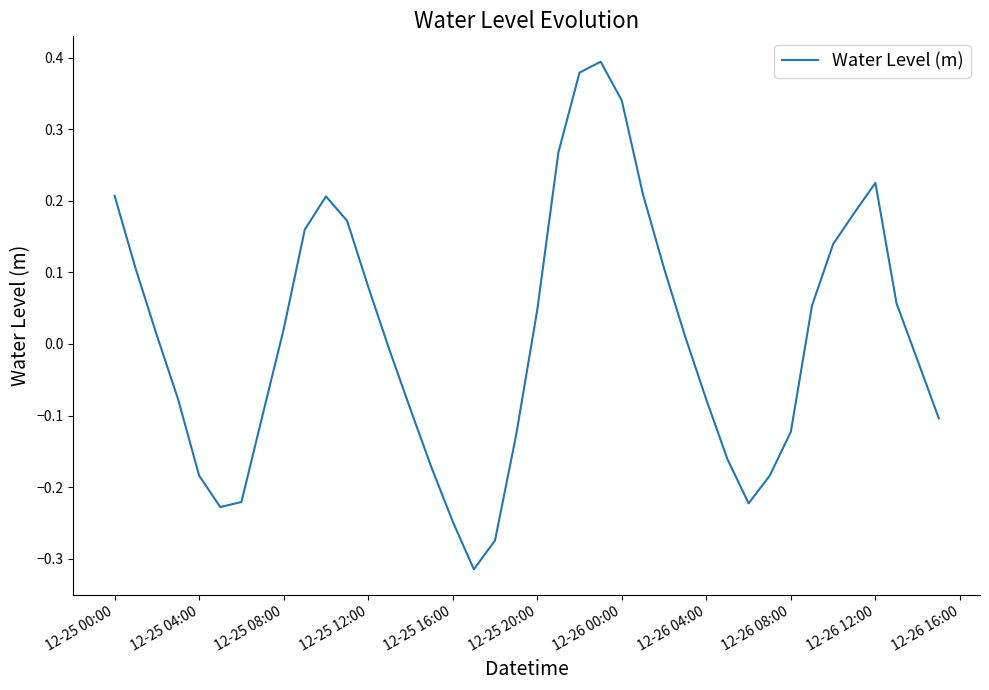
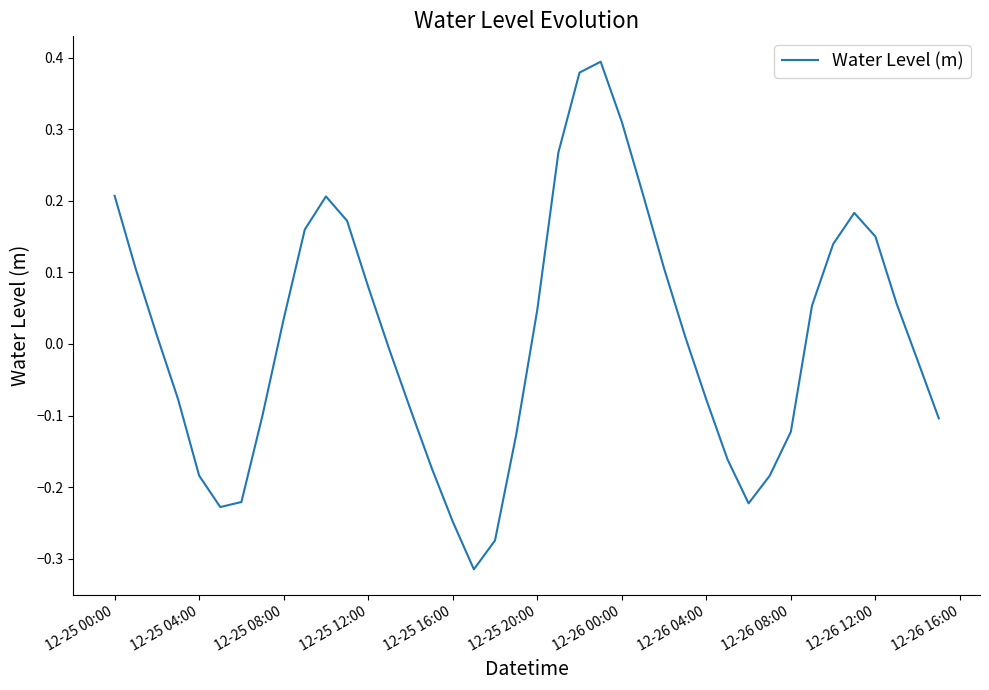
12-25 08:00: 0.02 -> 0.03
12-26 00:00: 0.34 -> 0.31
12-26 12:00: 0.23 -> 0.15
